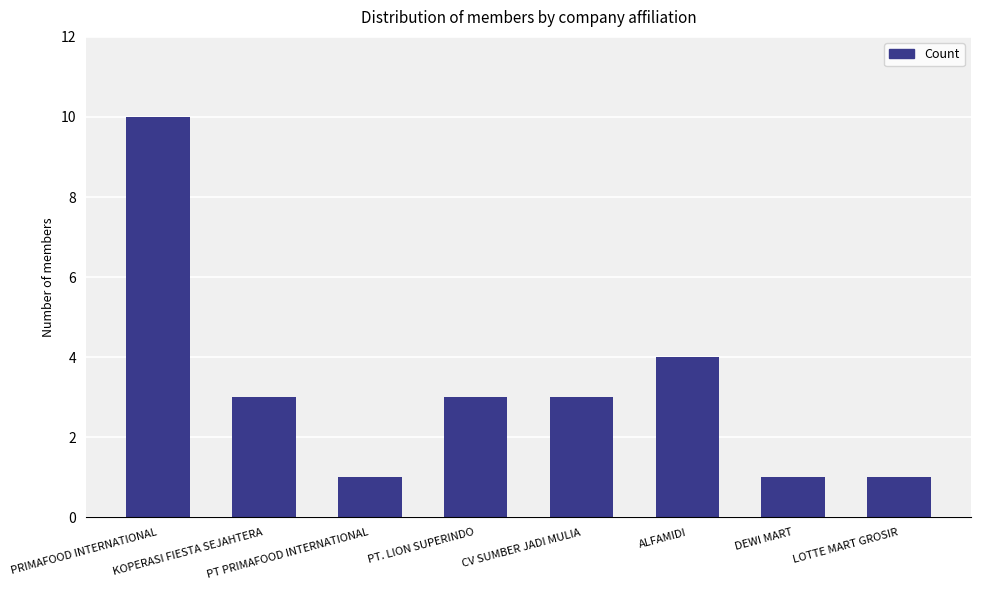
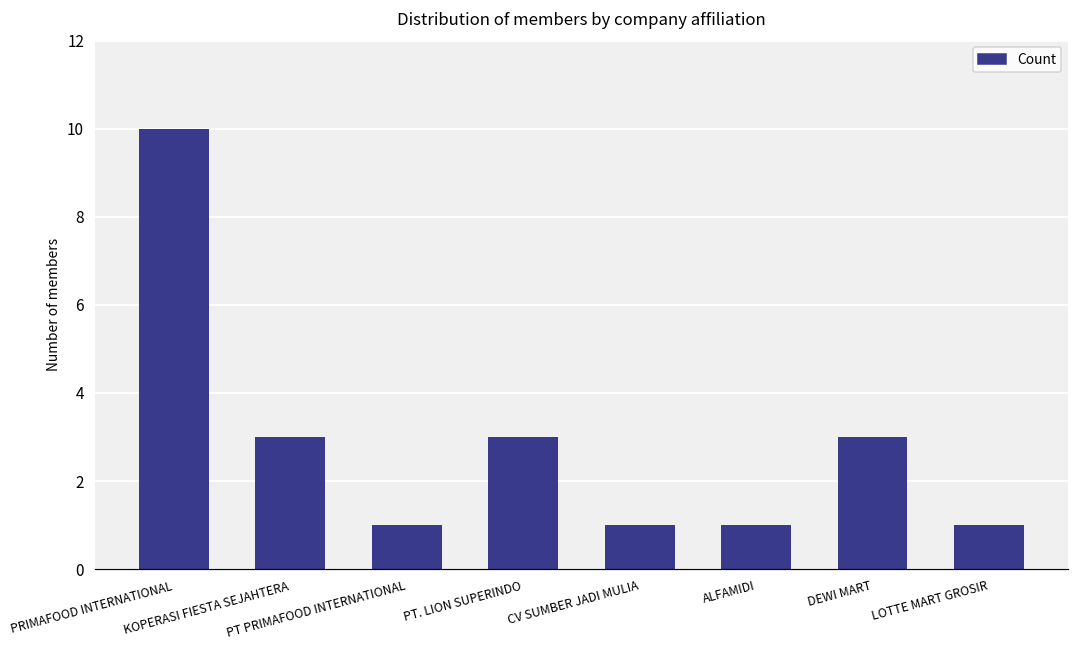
CV SUMBER JADI MULIA: 3 -> 1
ALFAMIDI: 4 -> 1
DEWI MART: 1 -> 3
